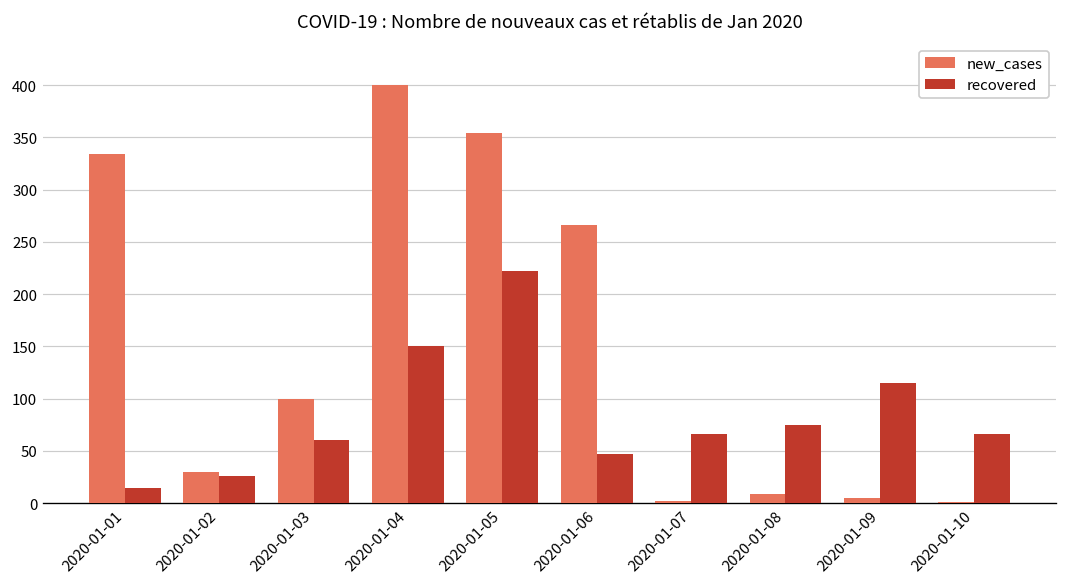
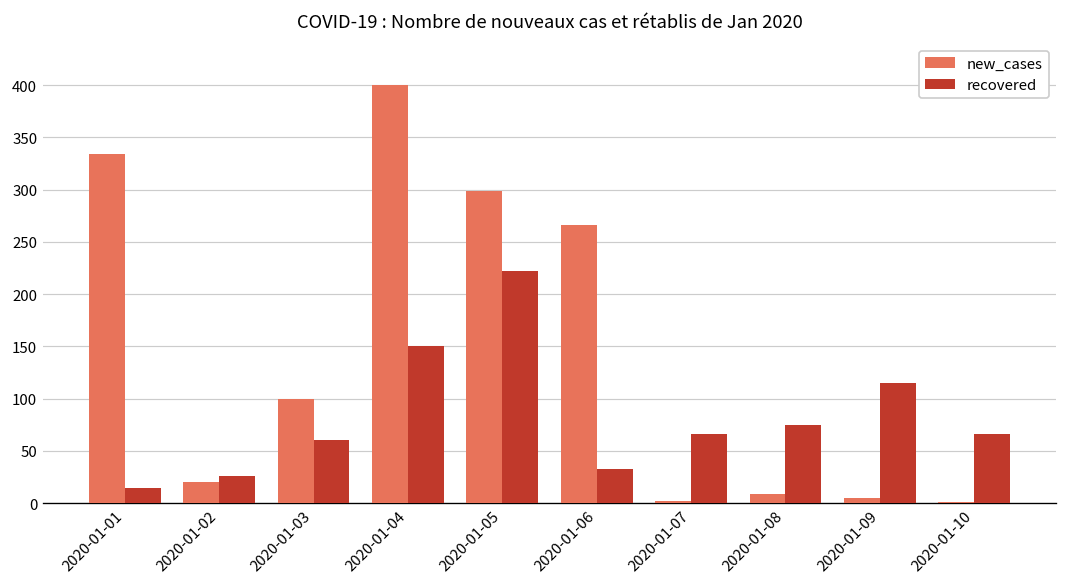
new_cases, 2020-01-02: 30 -> 20
new_cases, 2020-01-05: 350 -> 300
recovered, 2020-01-06: 50 -> 30
